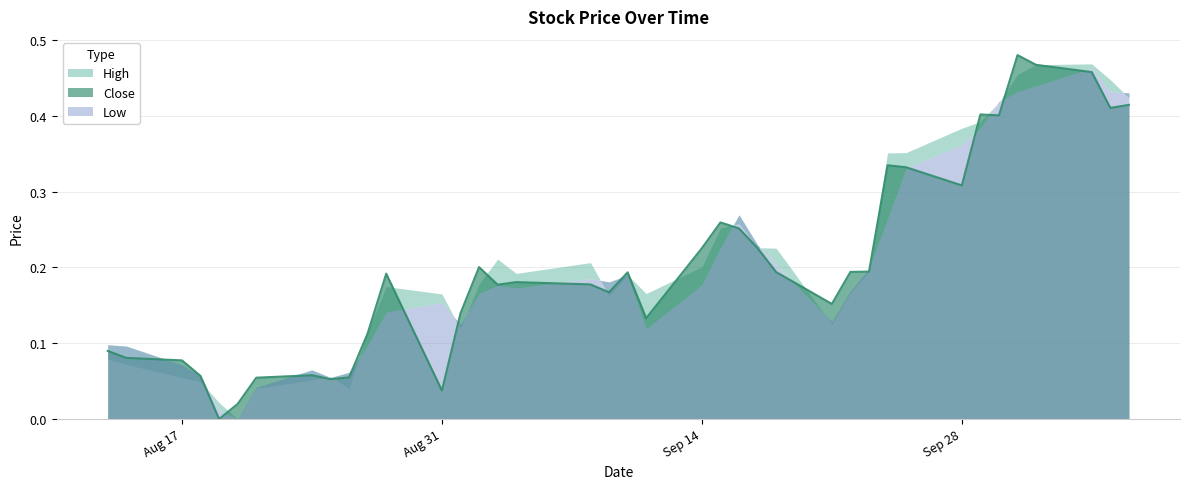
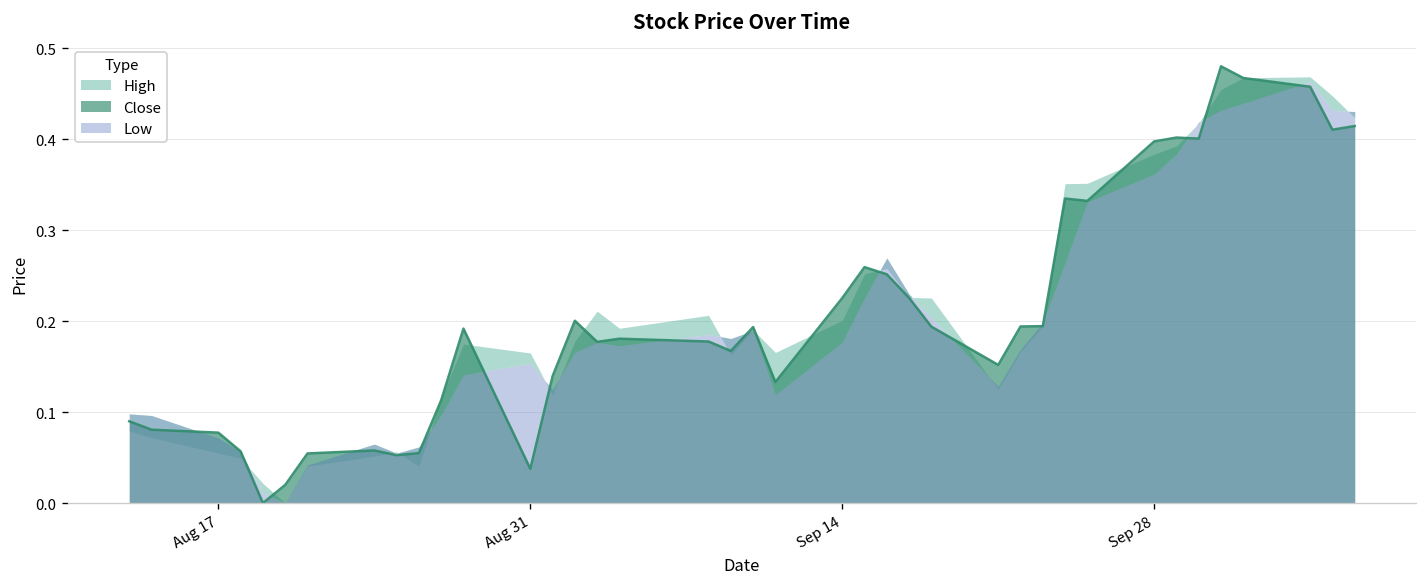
Close, Sep 28: 0.31 -> 0.40
